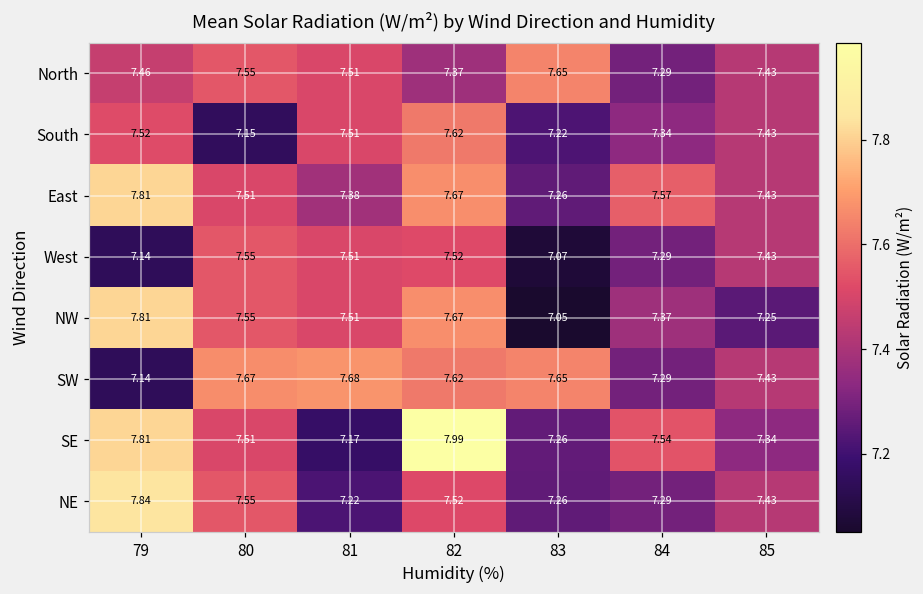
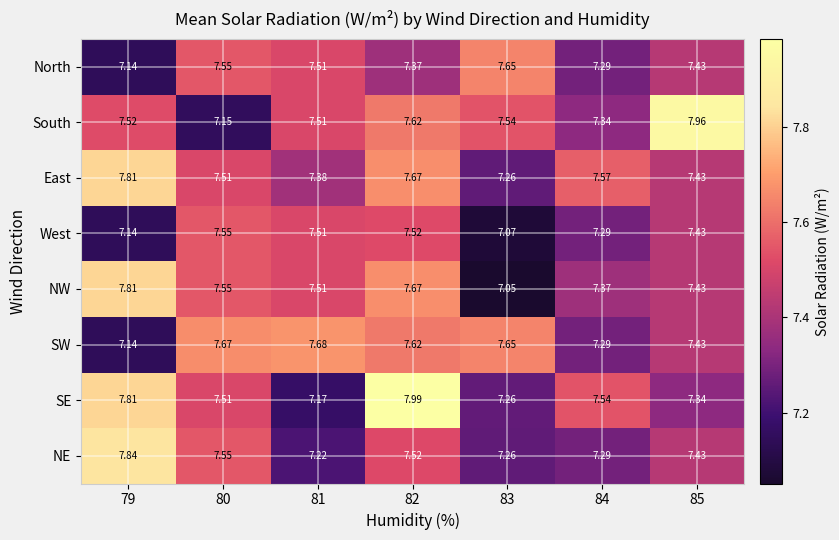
North, 79: 7.46 -> 7.14
South, 83: 7.22 -> 7.54
South, 85: 7.43 -> 7.96
NW, 85: 7.25 -> 7.43
